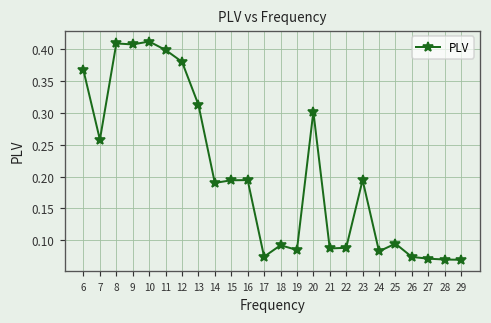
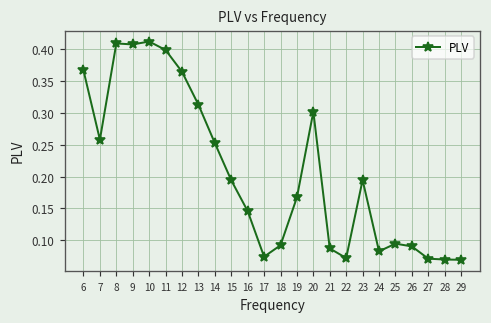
12: 0.38 -> 0.36
14: 0.19 -> 0.25
16: 0.19 -> 0.15
19: 0.09 -> 0.17
22: 0.09 -> 0.07
26: 0.07 -> 0.09
